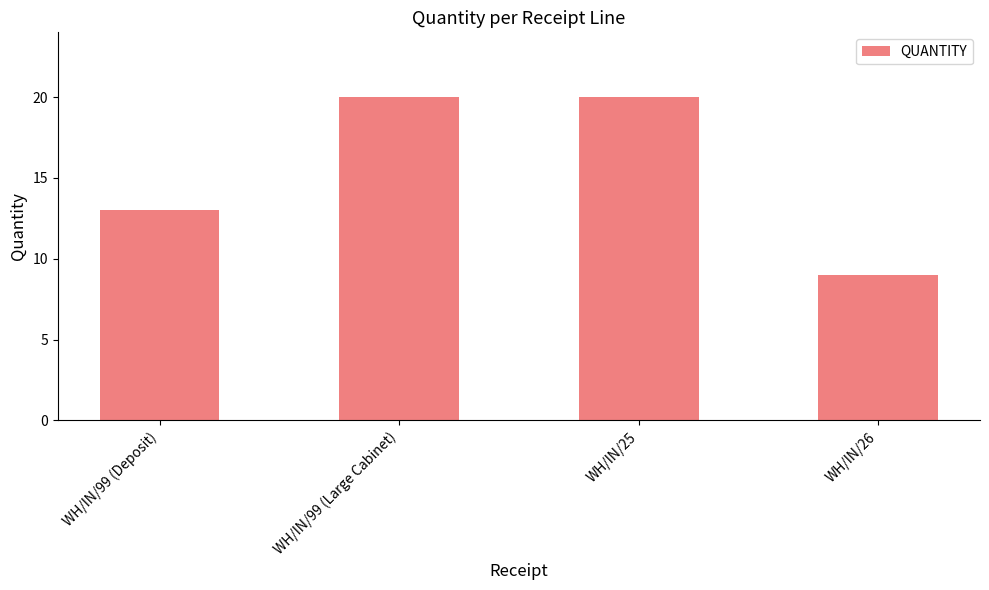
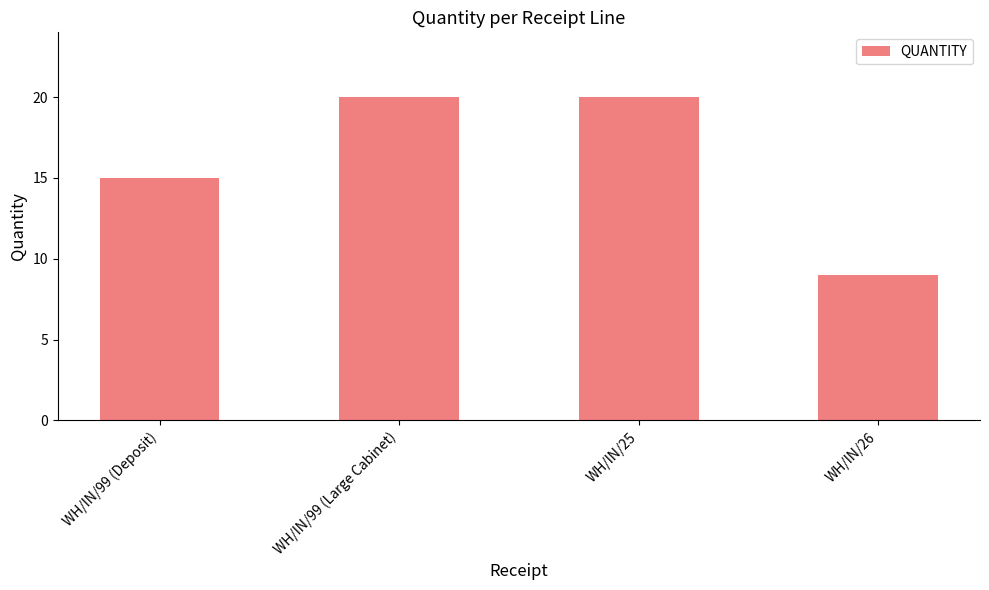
WH/IN/99 (Deposit): 13 -> 15
